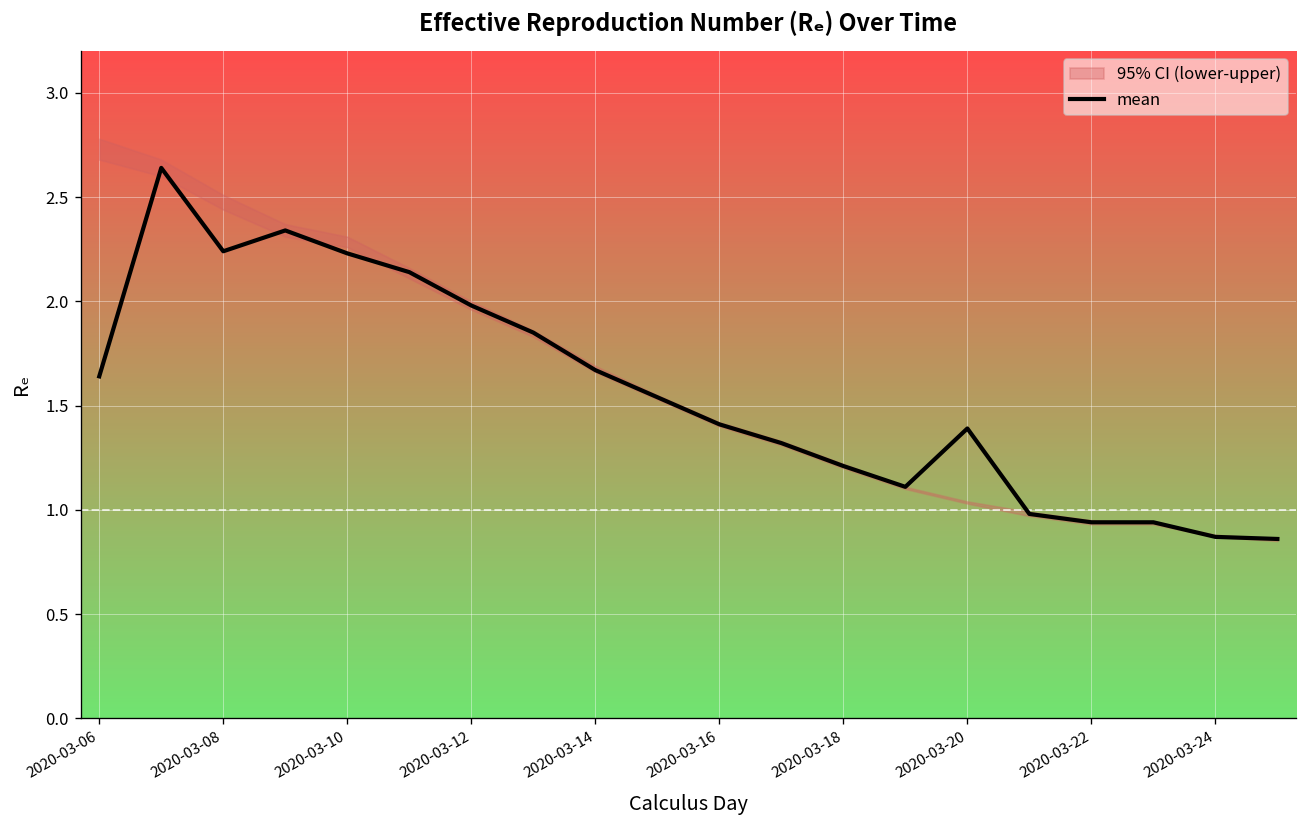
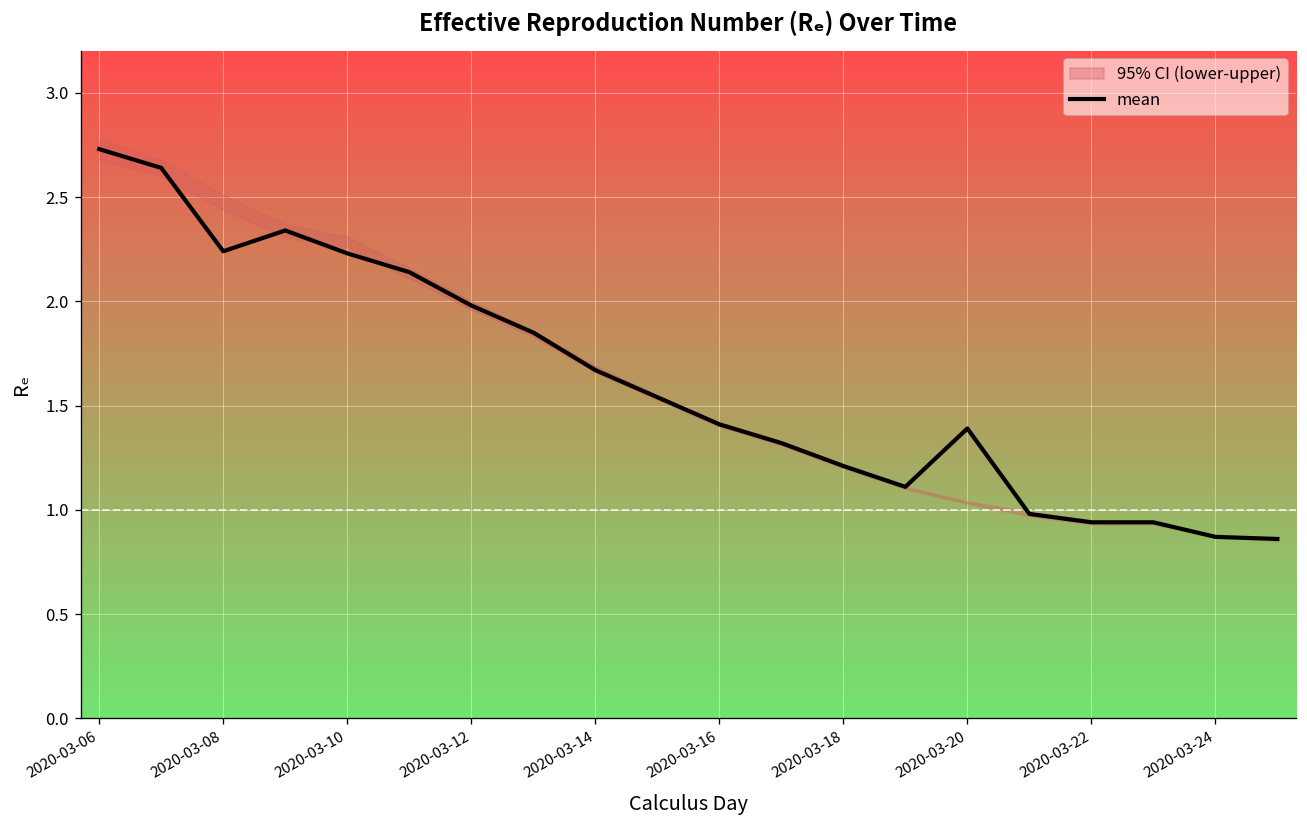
mean, 2020-03-06: 1.64 -> 2.73
